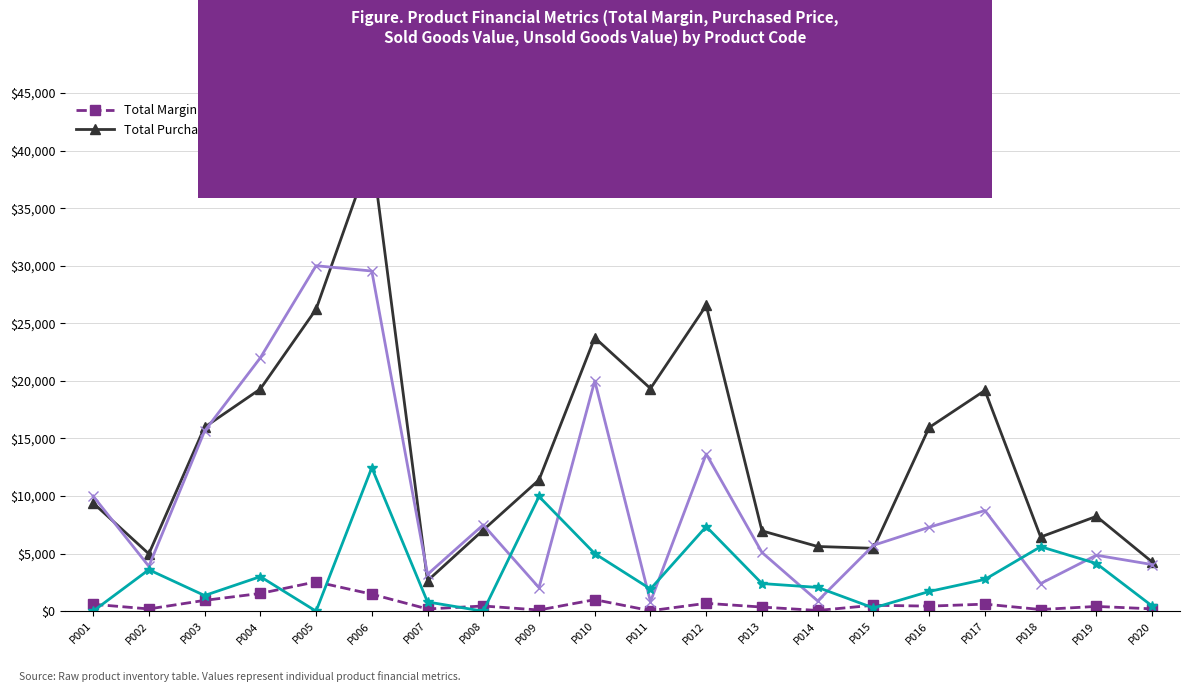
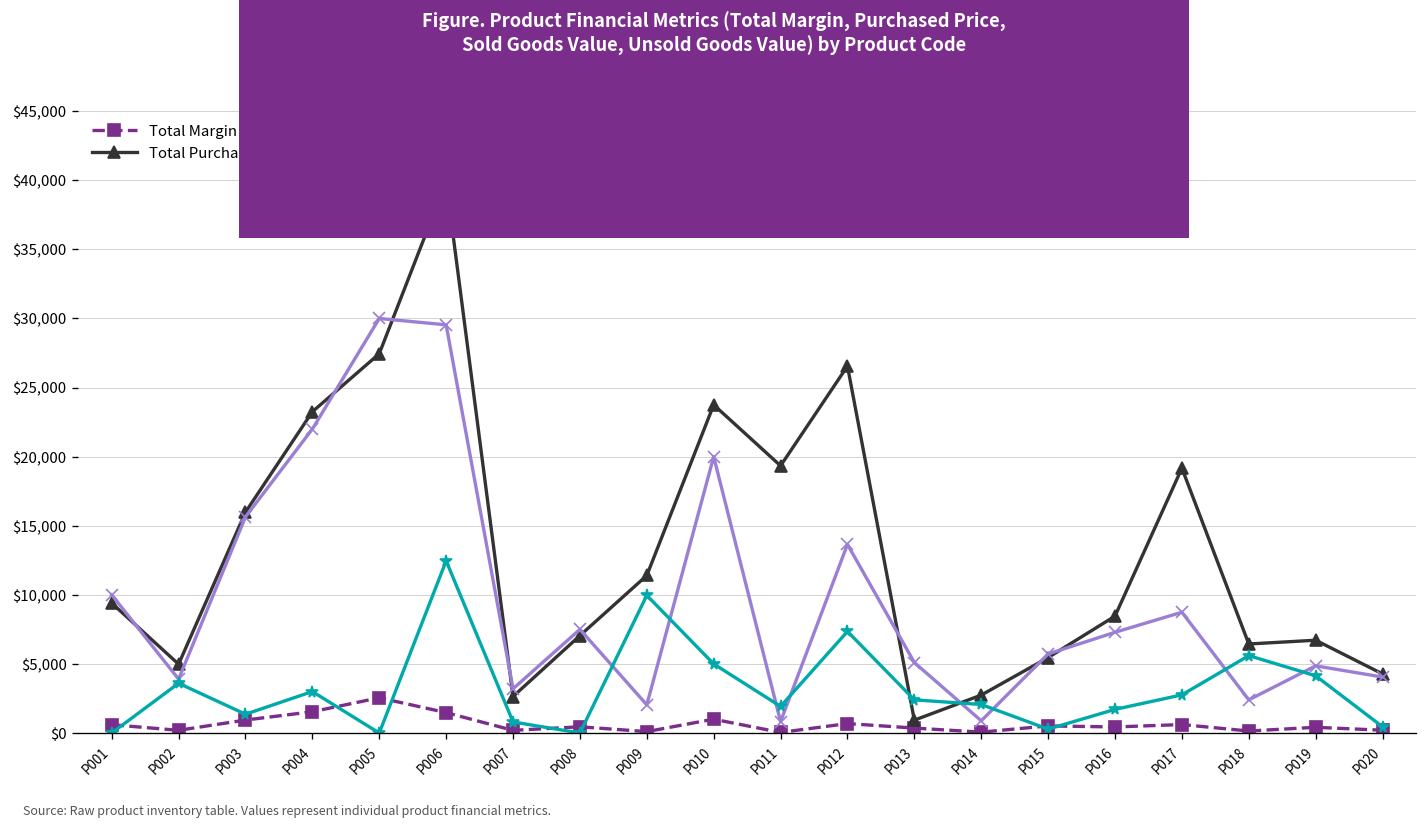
Total Purchased Price, P004: $19,300 -> $23,300
Total Purchased Price, P005: $26,200 -> $27,500
Total Purchased Price, P013: $7,000 -> $900
Total Purchased Price, P014: $5,600 -> $2,700
Total Purchased Price, P016: $16,000 -> $8,500
Total Purchased Price, P019: $8,200 -> $6,700
